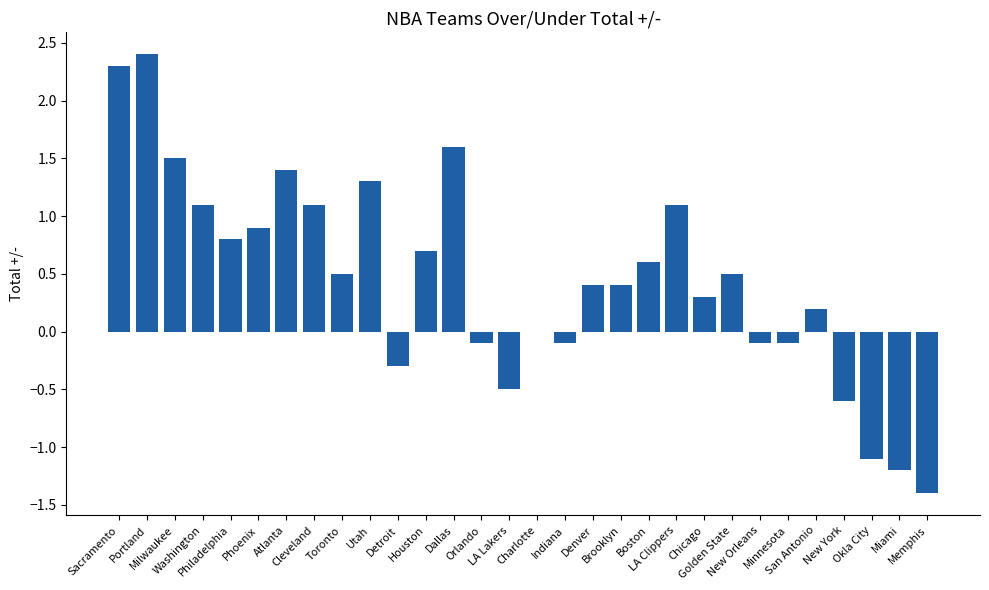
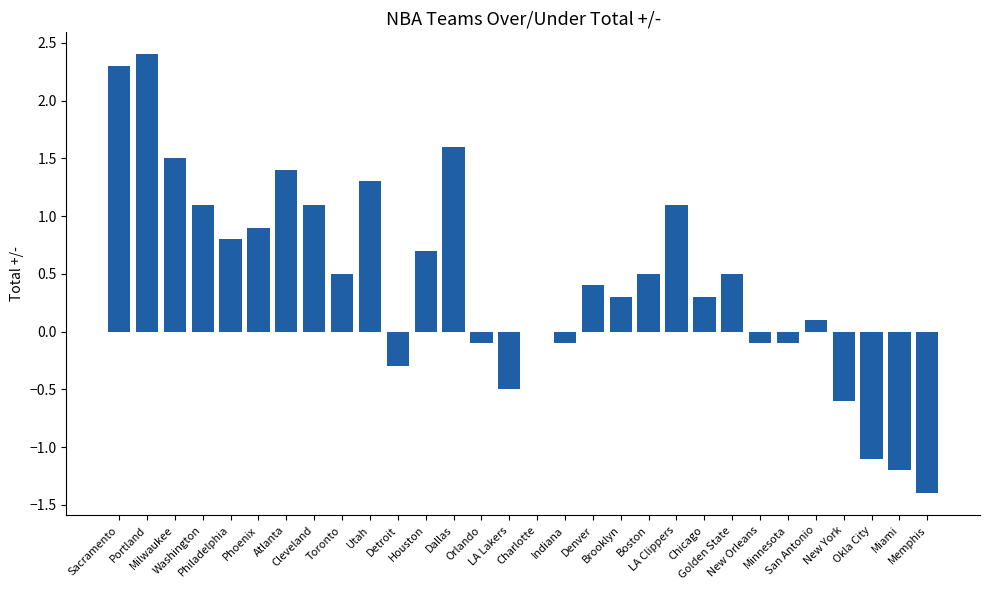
Brooklyn: 0.4 -> 0.3
Boston: 0.6 -> 0.5
San Antonio: 0.2 -> 0.1
